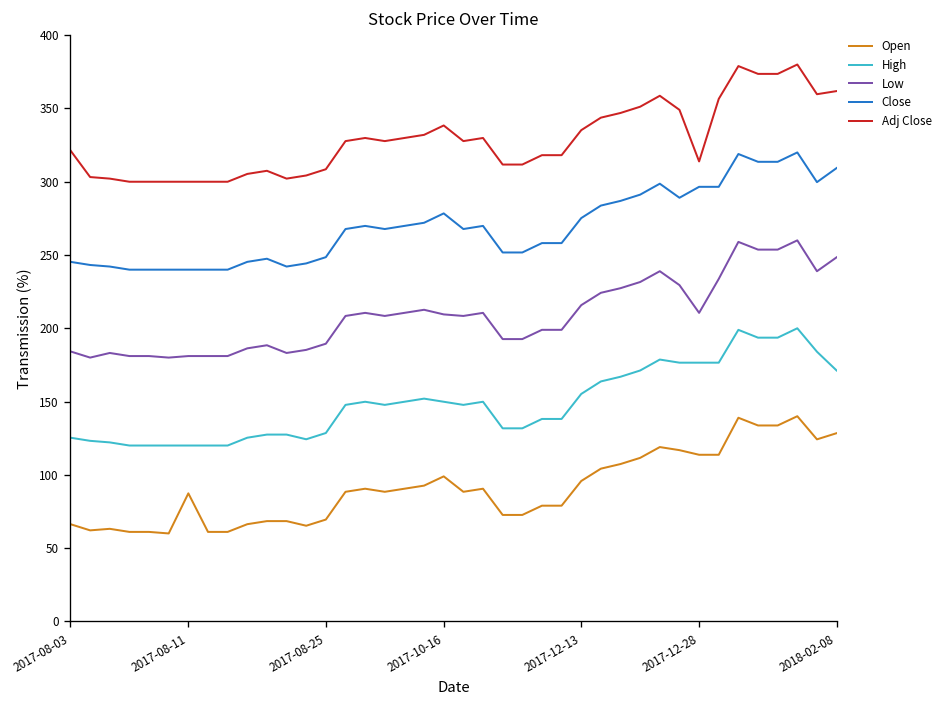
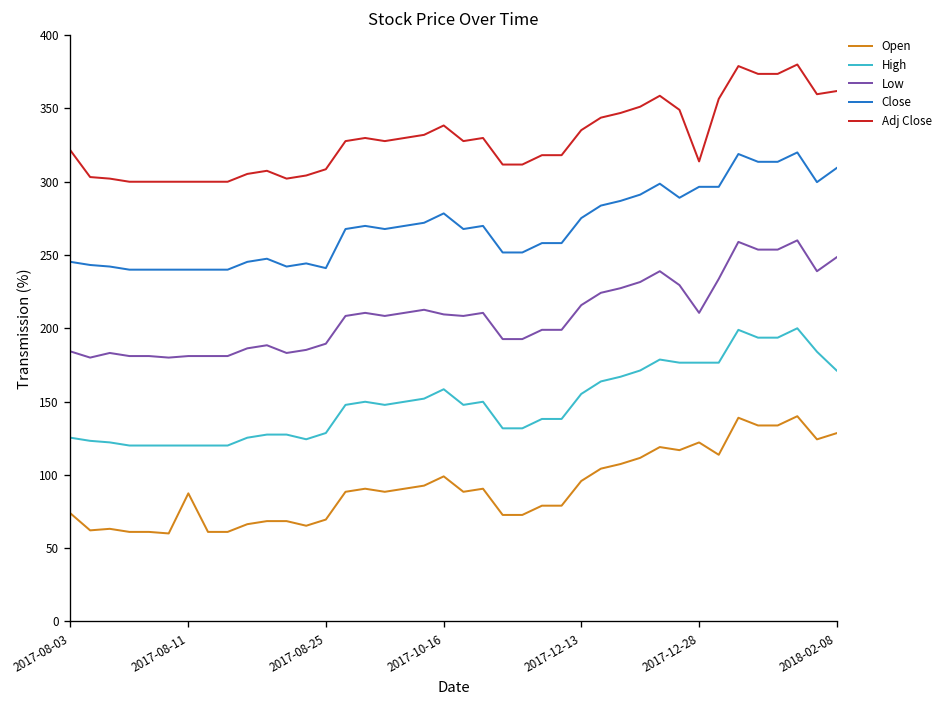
Open, 2017-08-03: 66 -> 74
Close, 2017-08-25: 249 -> 241
High, 2017-10-16: 150 -> 158
Open, 2017-12-28: 114 -> 122
